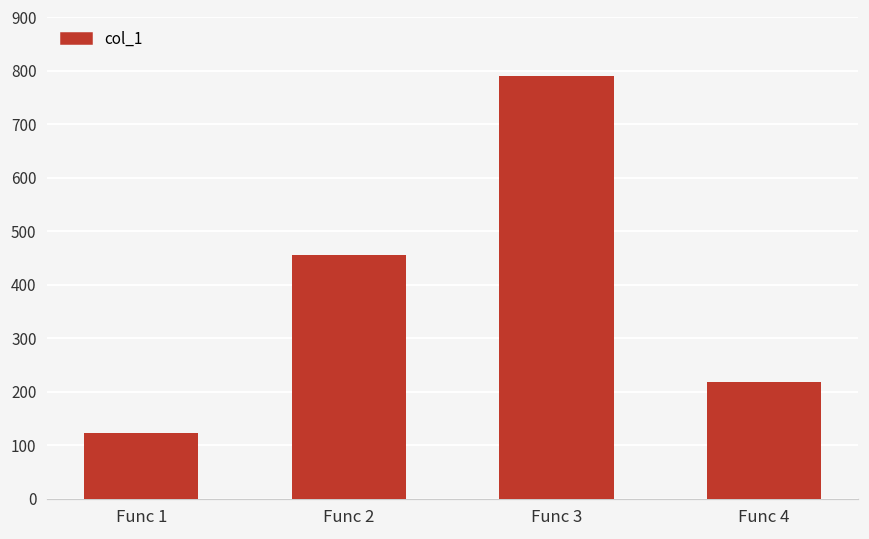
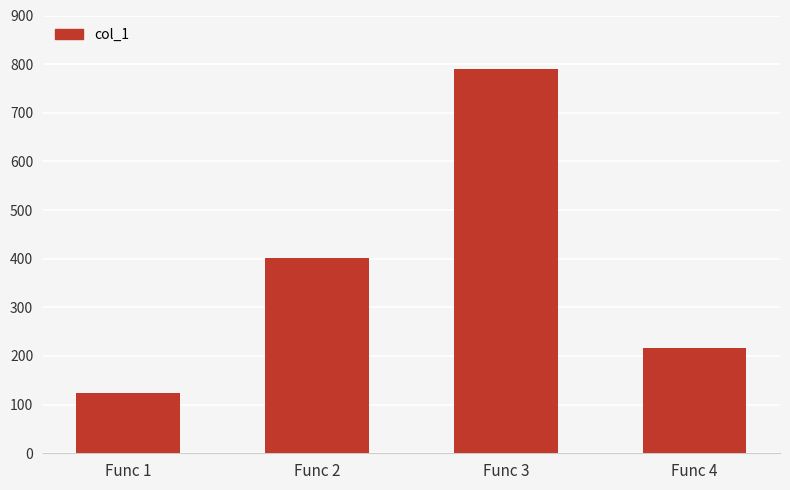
Func 2: 460 -> 400
